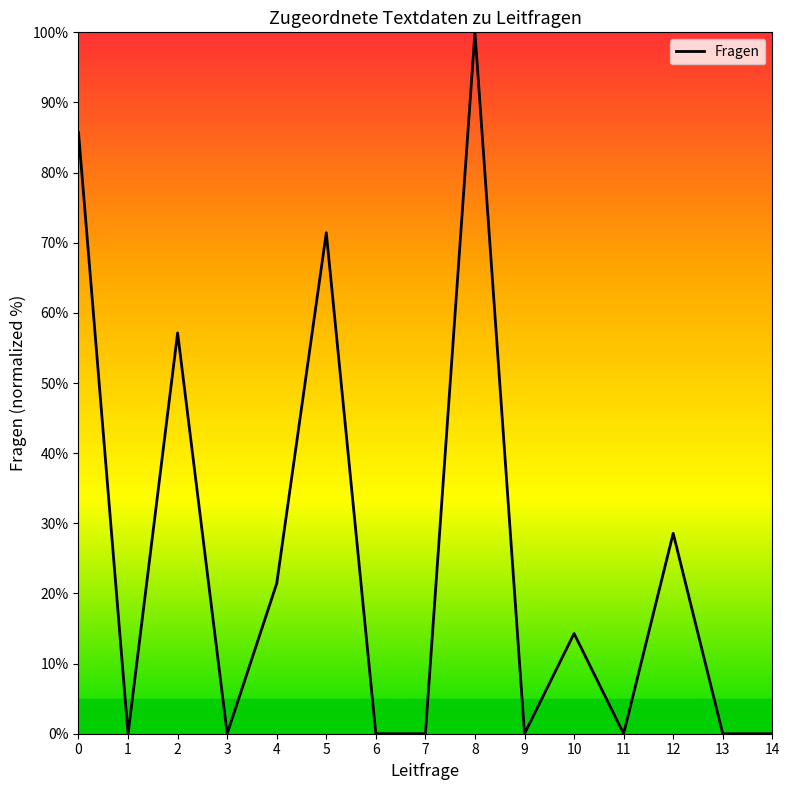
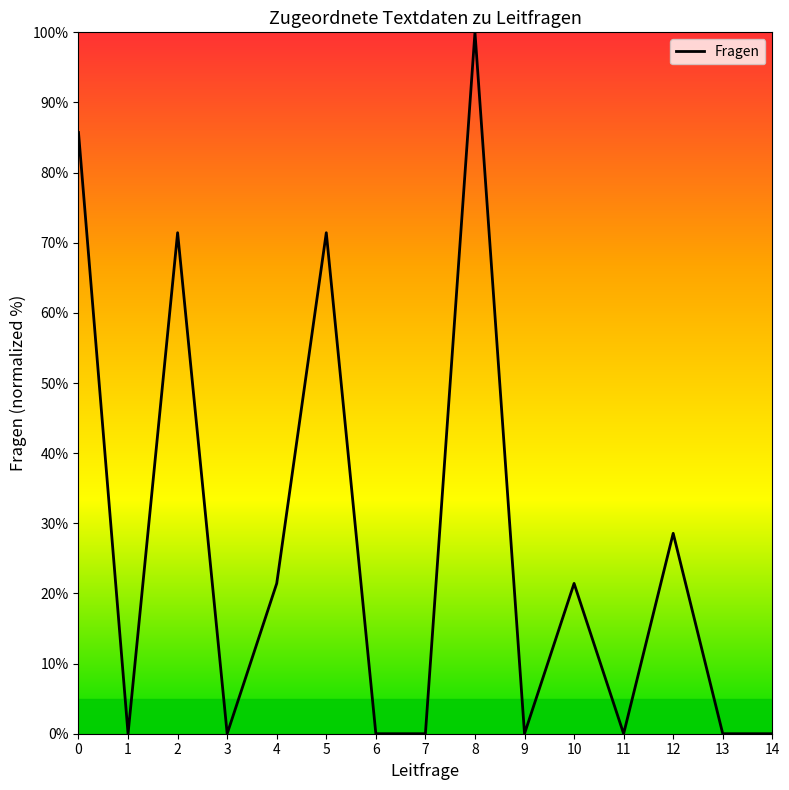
2: 57% -> 71%
10: 14% -> 21%
